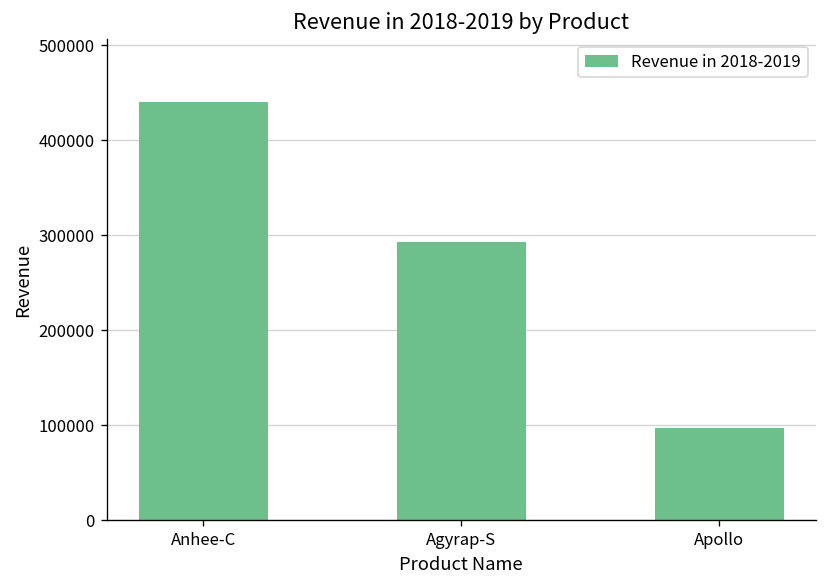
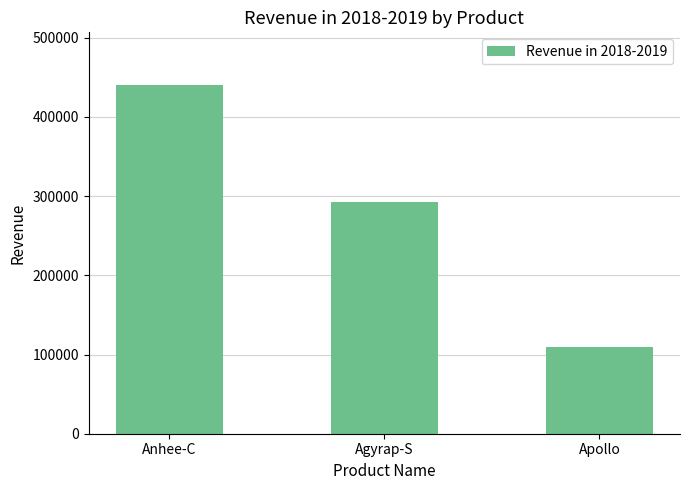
Apollo: 100000 -> 110000
